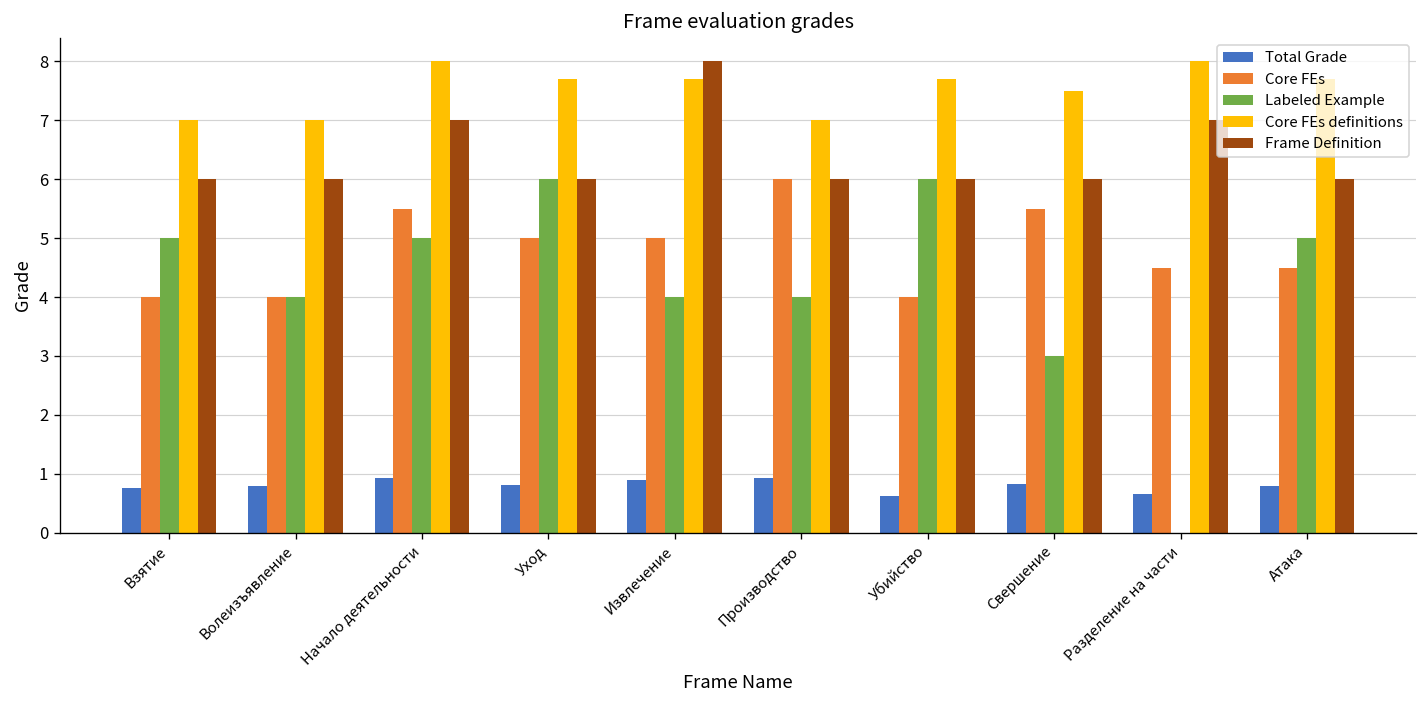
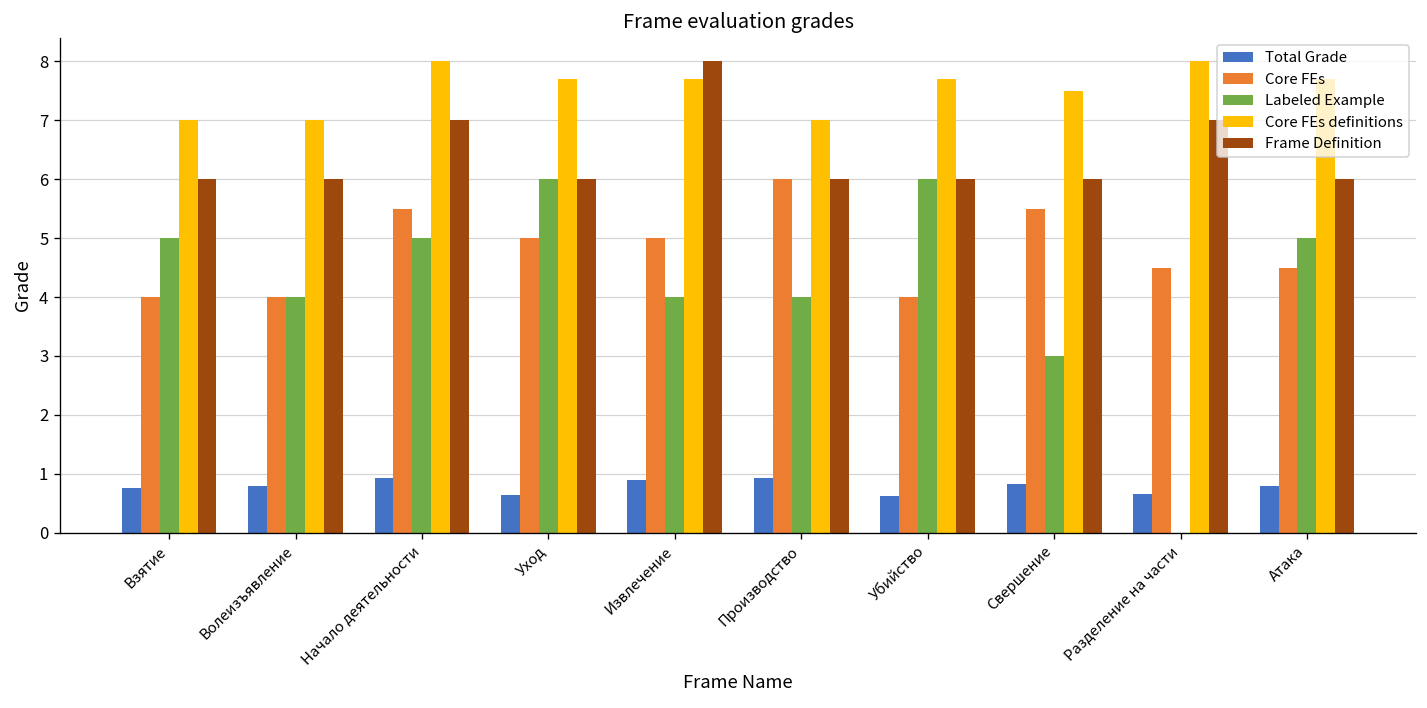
Total Grade, Уход: 0.8 -> 0.6
